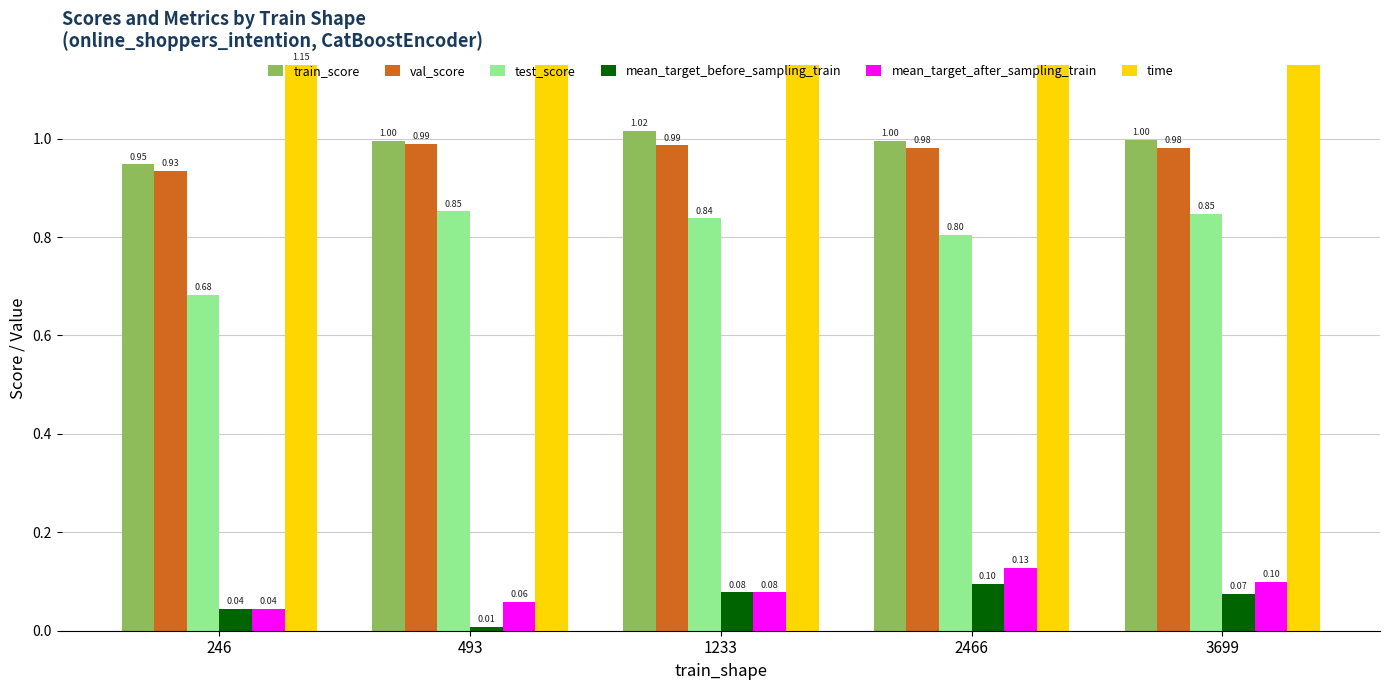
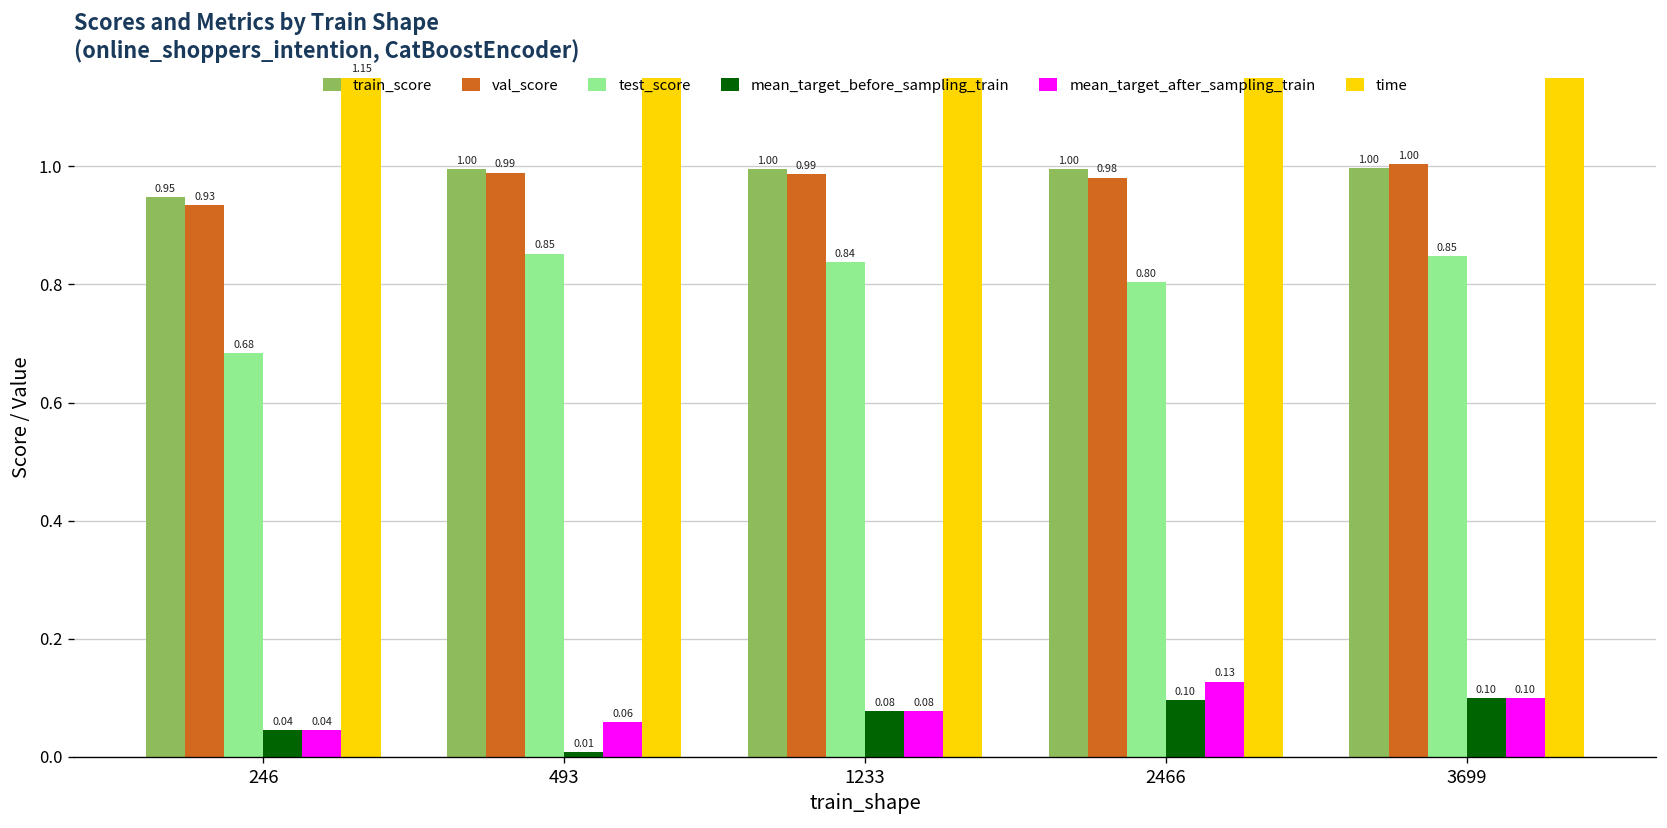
train_score, 1233: 1.02 -> 1.00
val_score, 3699: 0.98 -> 1.00
mean_target_before_sampling_train, 3699: 0.07 -> 0.10
